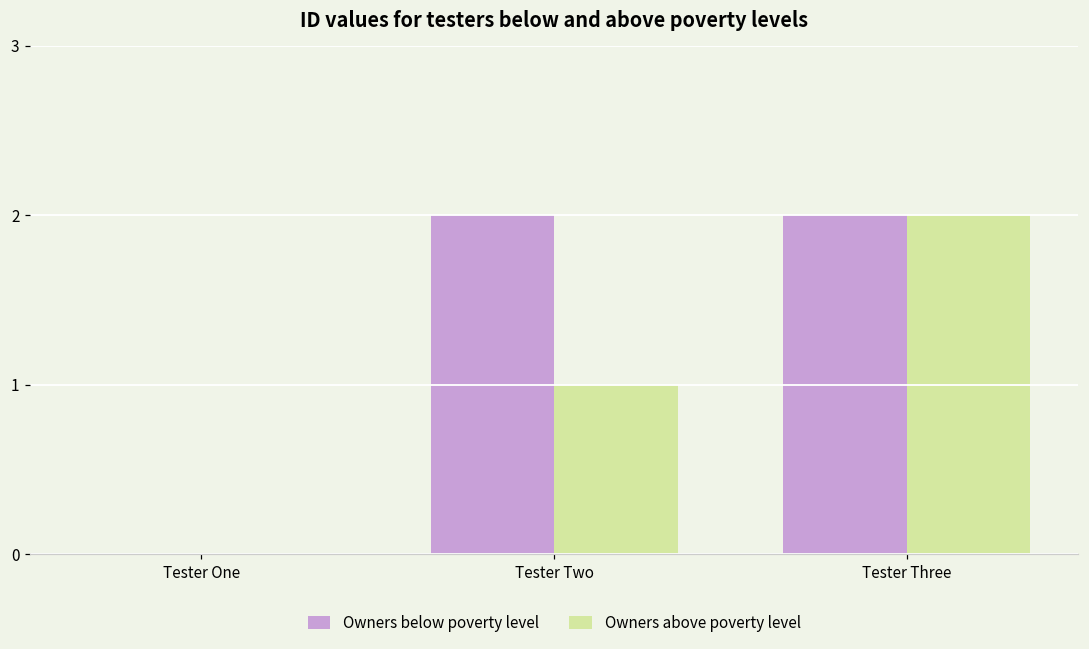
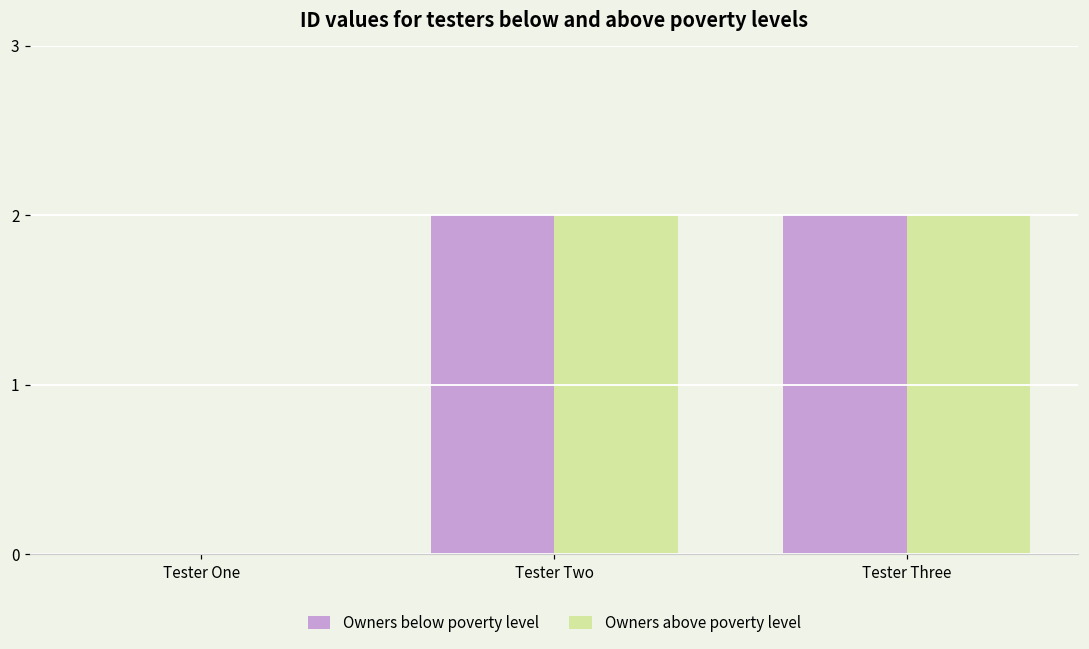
Owners above poverty level, Tester Two: 1 -> 2
